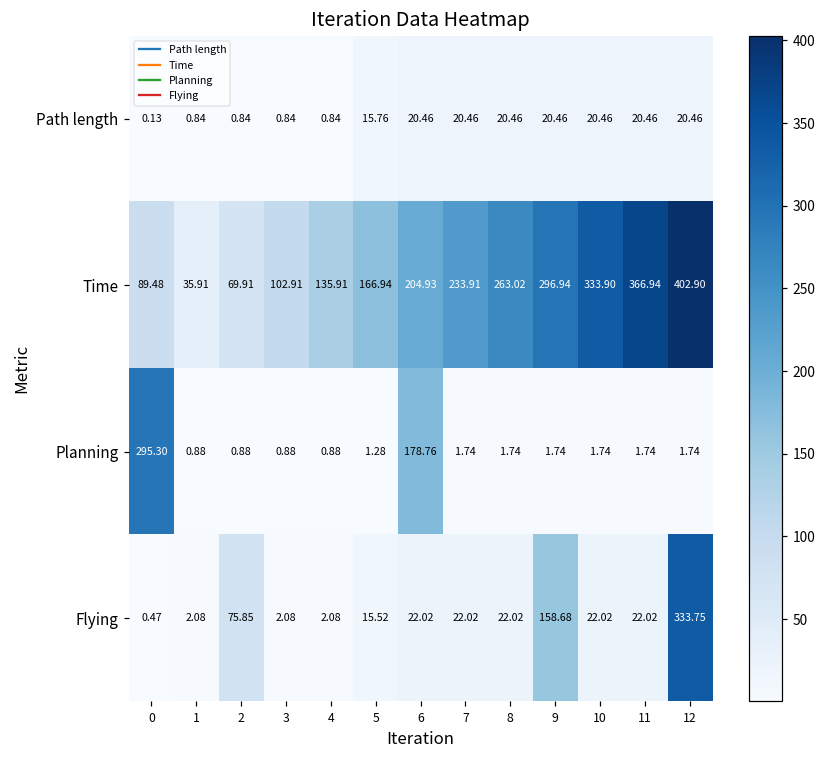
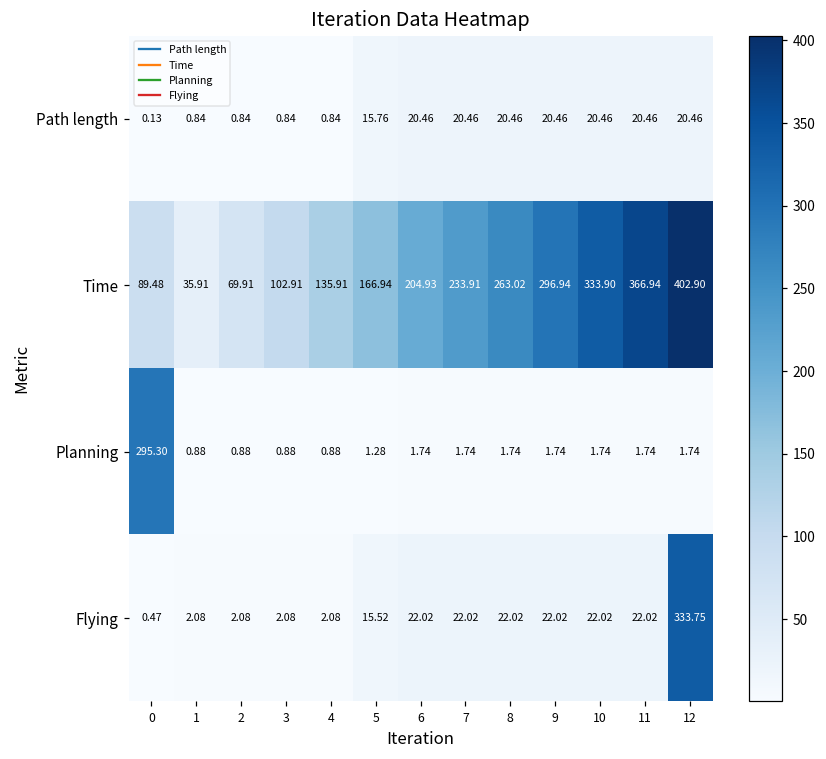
Planning, 6: 178.76 -> 1.74
Flying, 2: 75.85 -> 2.08
Flying, 9: 158.68 -> 22.02
